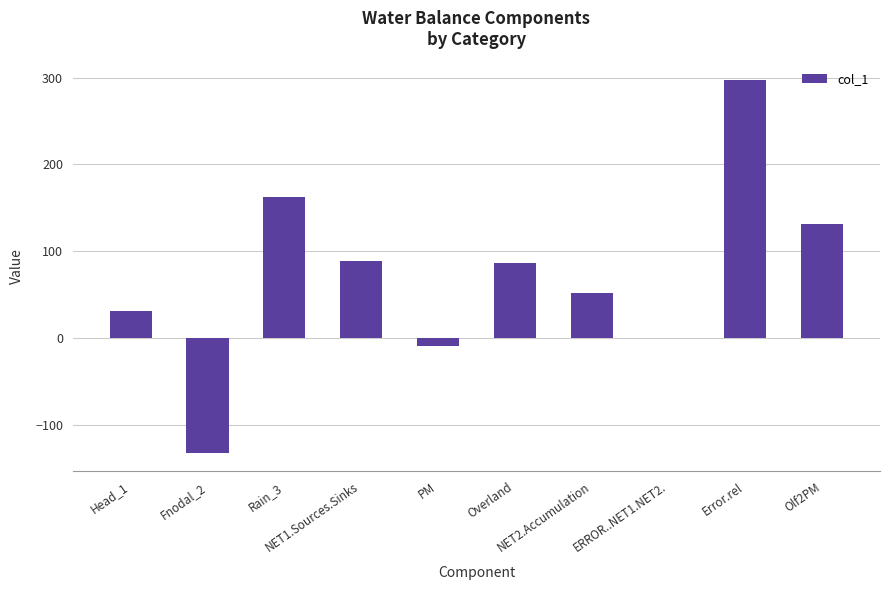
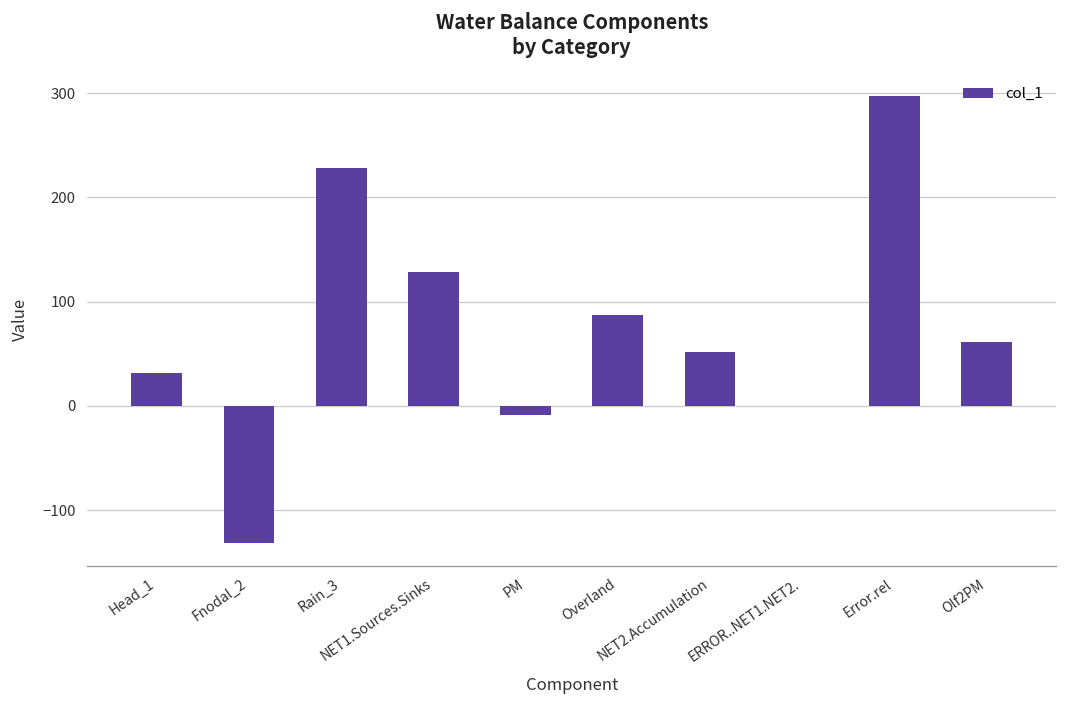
Rain_3: 160 -> 230
NET1.Sources.Sinks: 90 -> 130
Olf2PM: 130 -> 60
